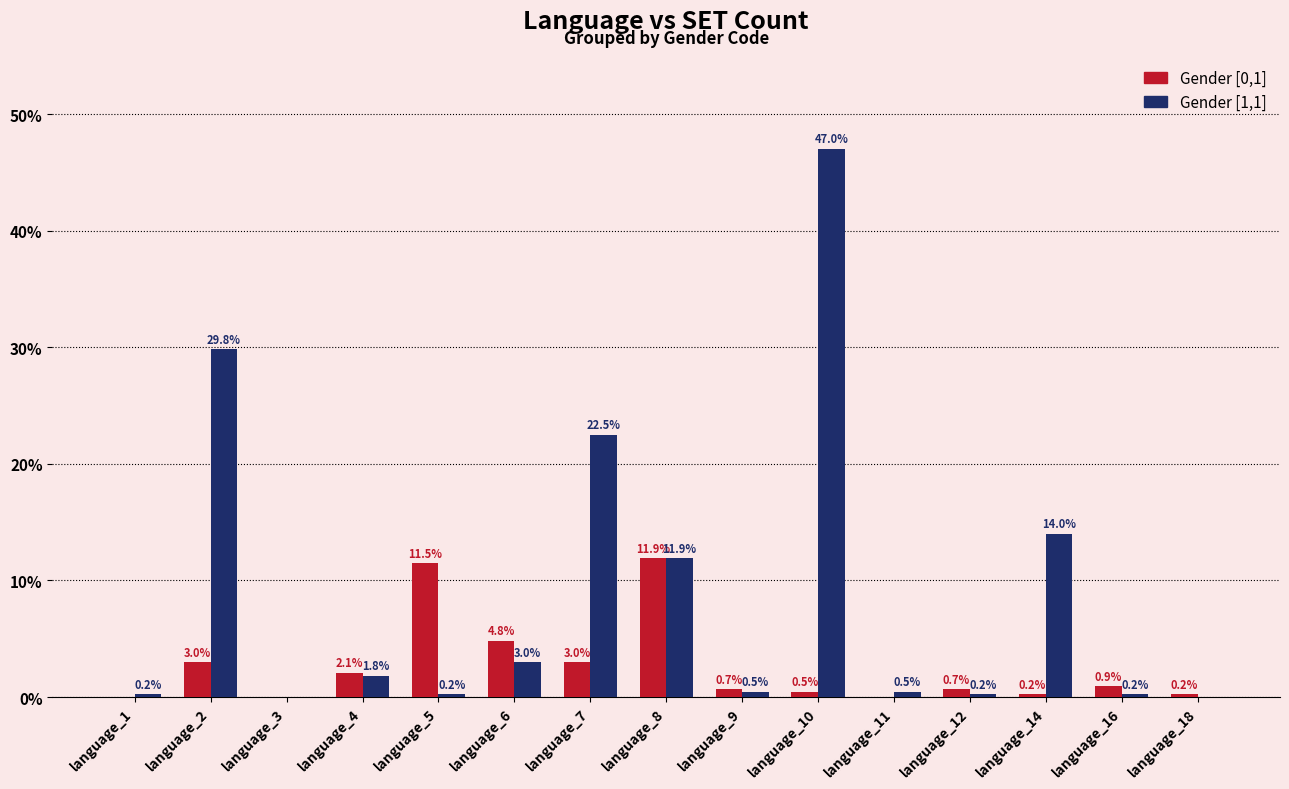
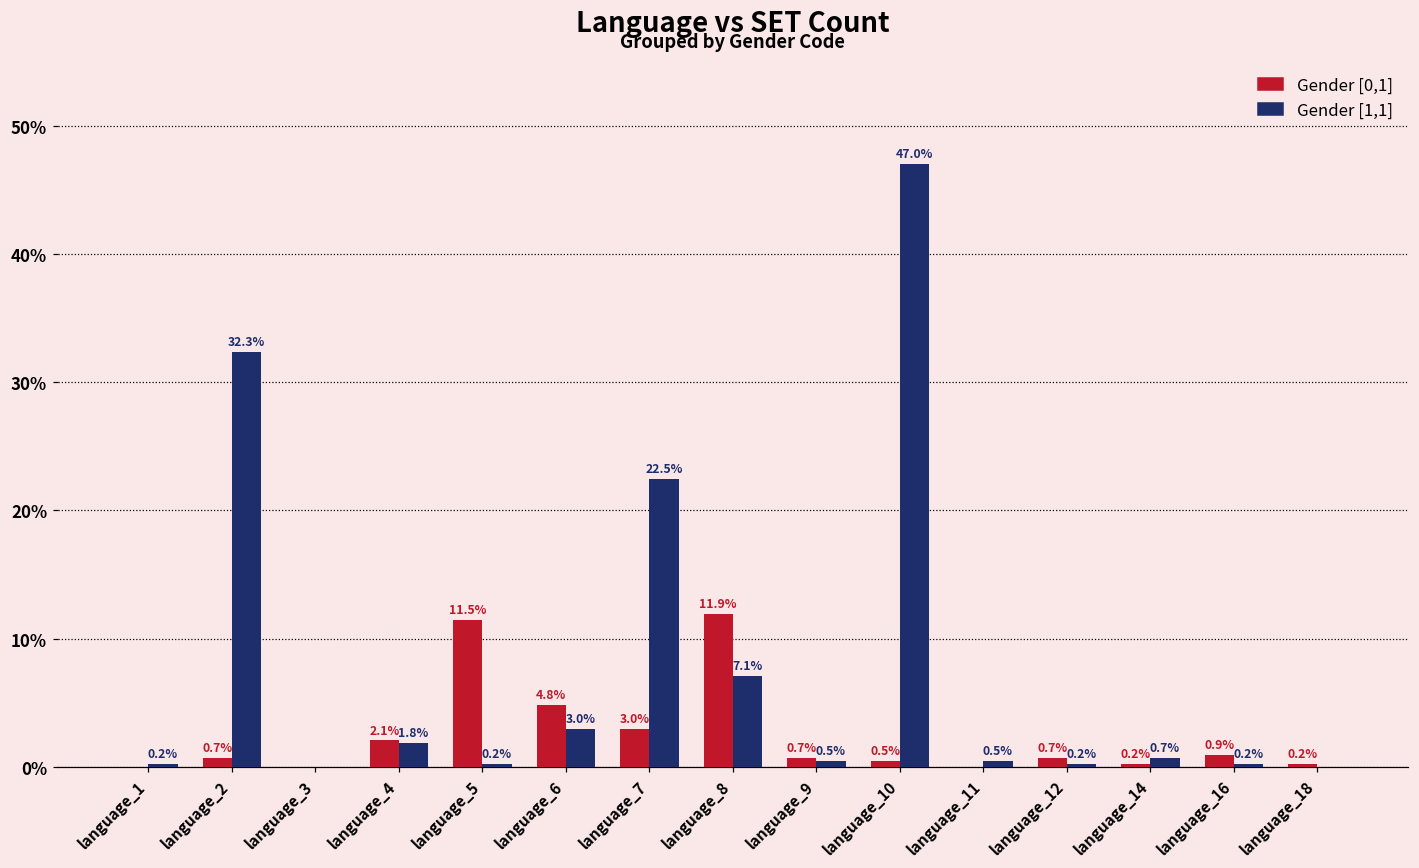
Gender [0,1], language_2: 3.0% -> 0.7%
Gender [1,1], language_2: 29.8% -> 32.3%
Gender [1,1], language_8: 11.9% -> 7.1%
Gender [1,1], language_14: 14.0% -> 0.7%
